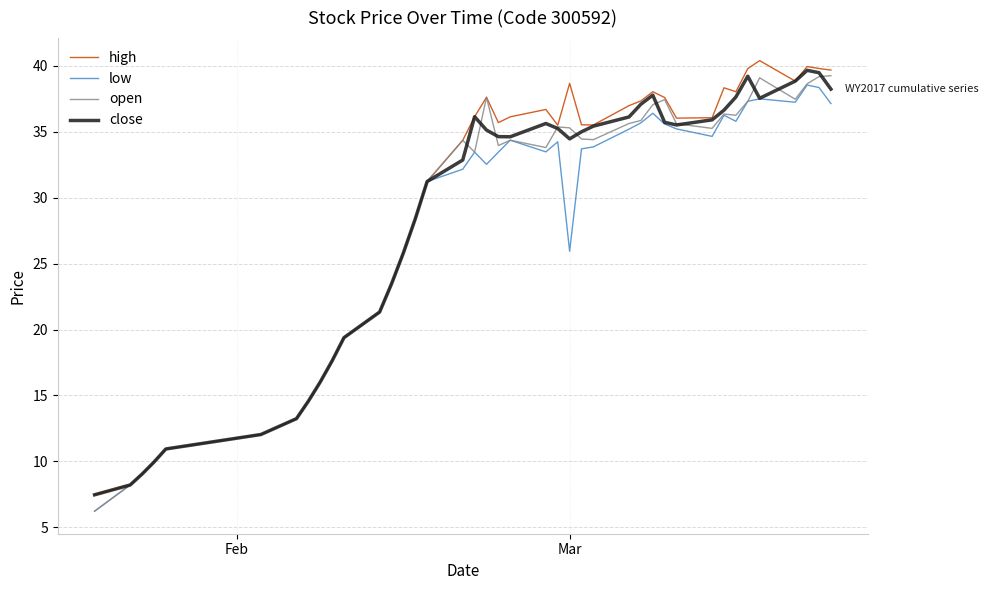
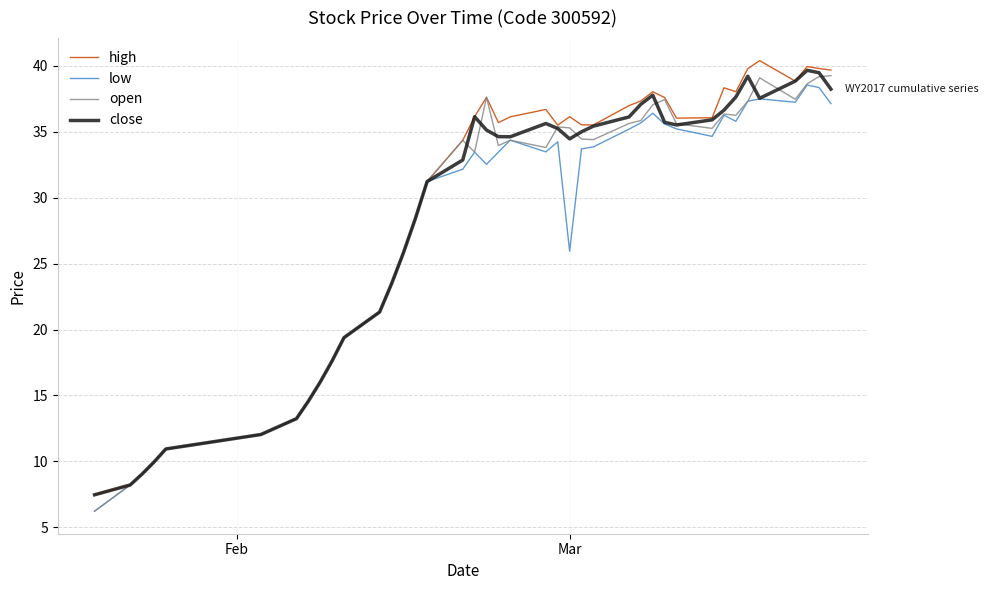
high, Mar: 38.7 -> 36.1
